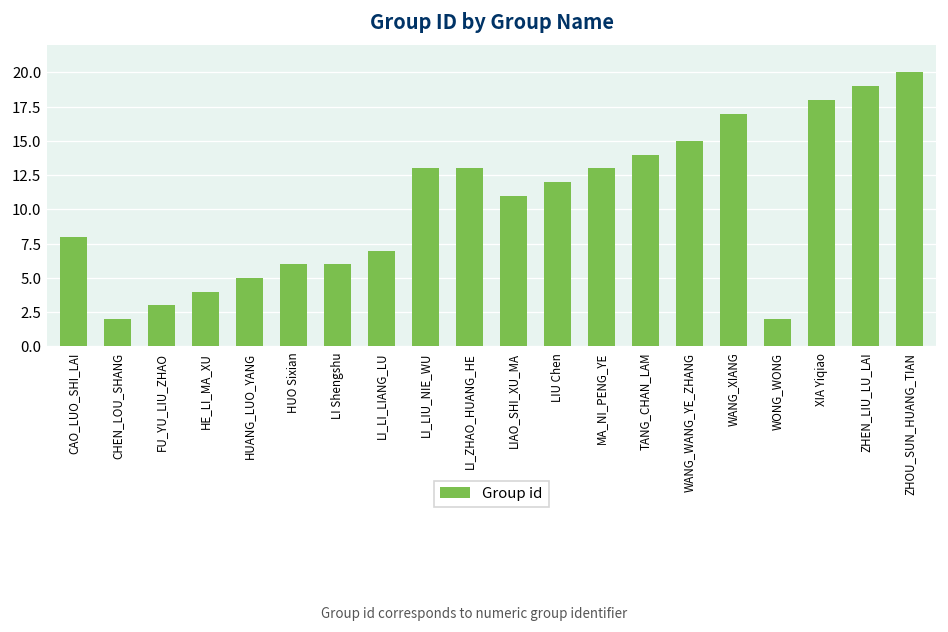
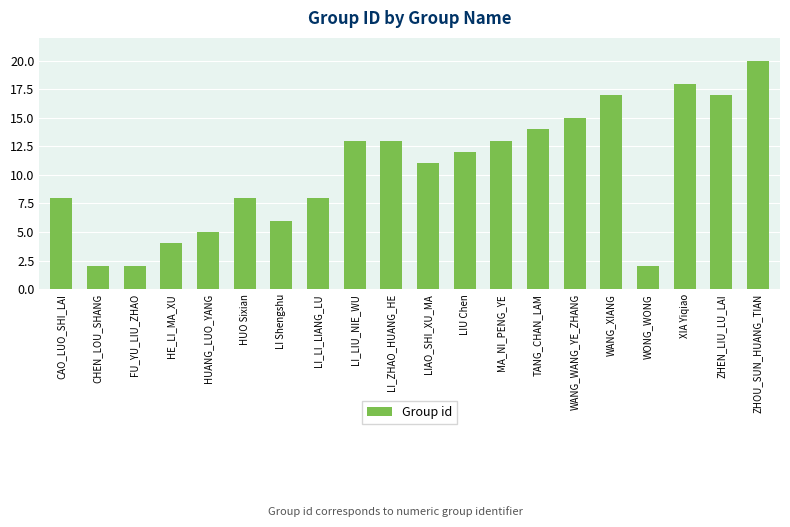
FU_YU_LIU_ZHAO: 3 -> 2
HUO Sixian: 6 -> 8
LI_LI_LIANG_LU: 7 -> 8
ZHEN_LIU_LU_LAI: 19 -> 17
